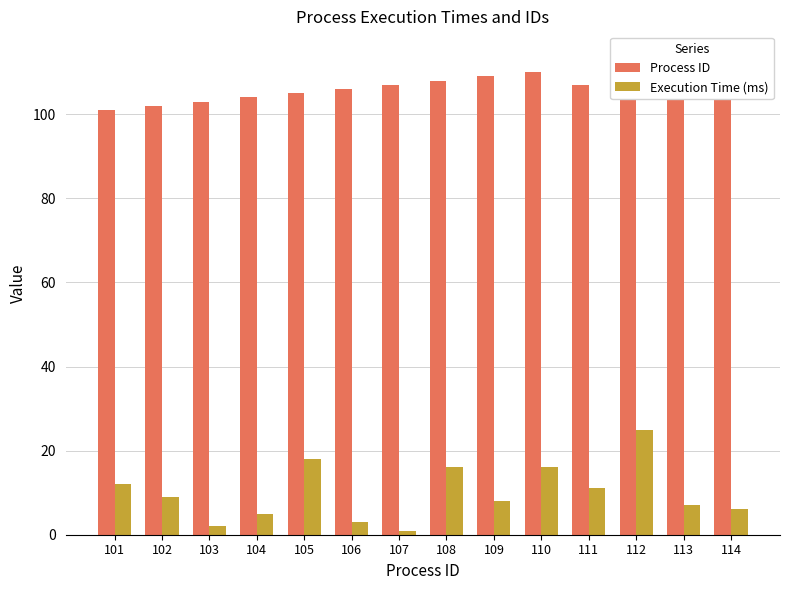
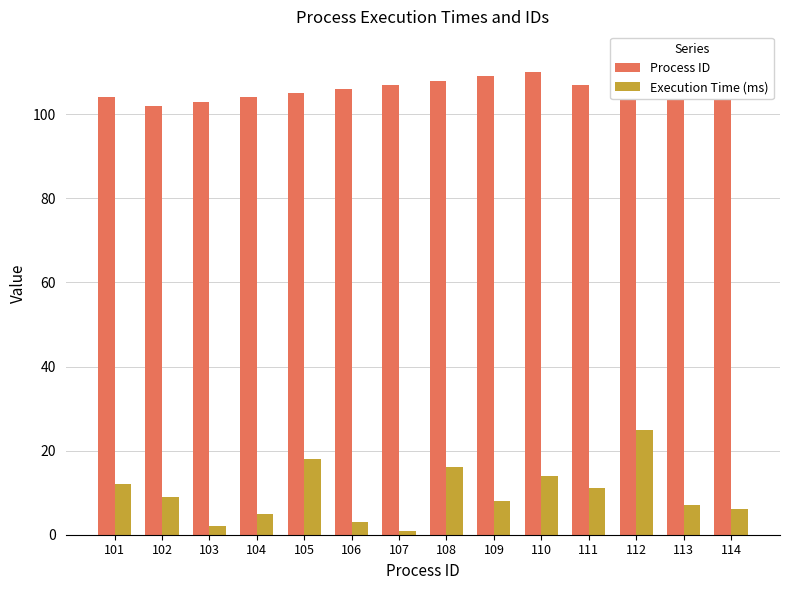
Process ID, 101: 101 -> 104
Execution Time (ms), 110: 16 -> 14
